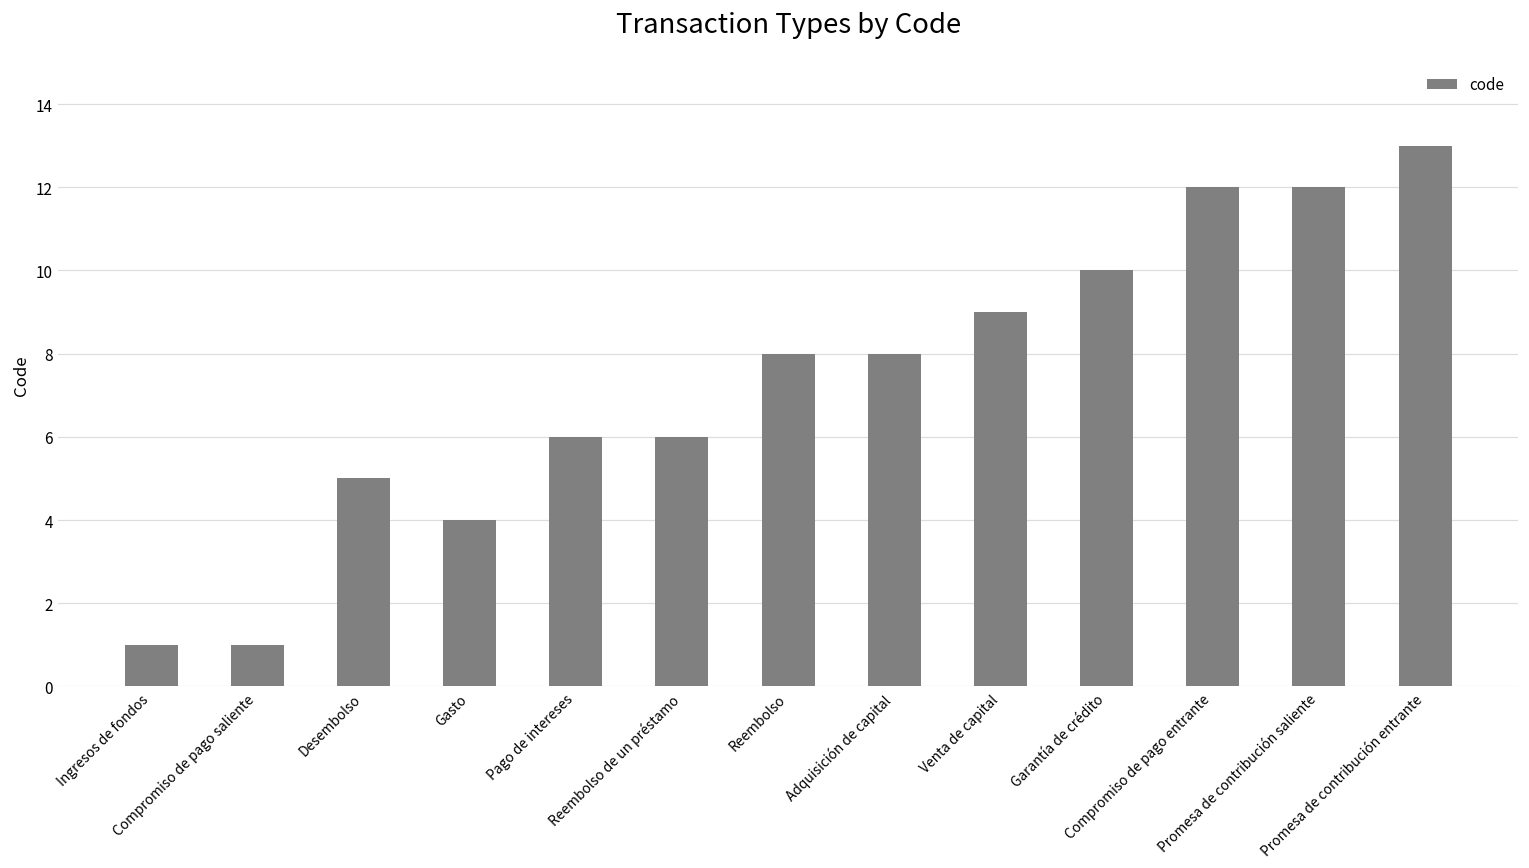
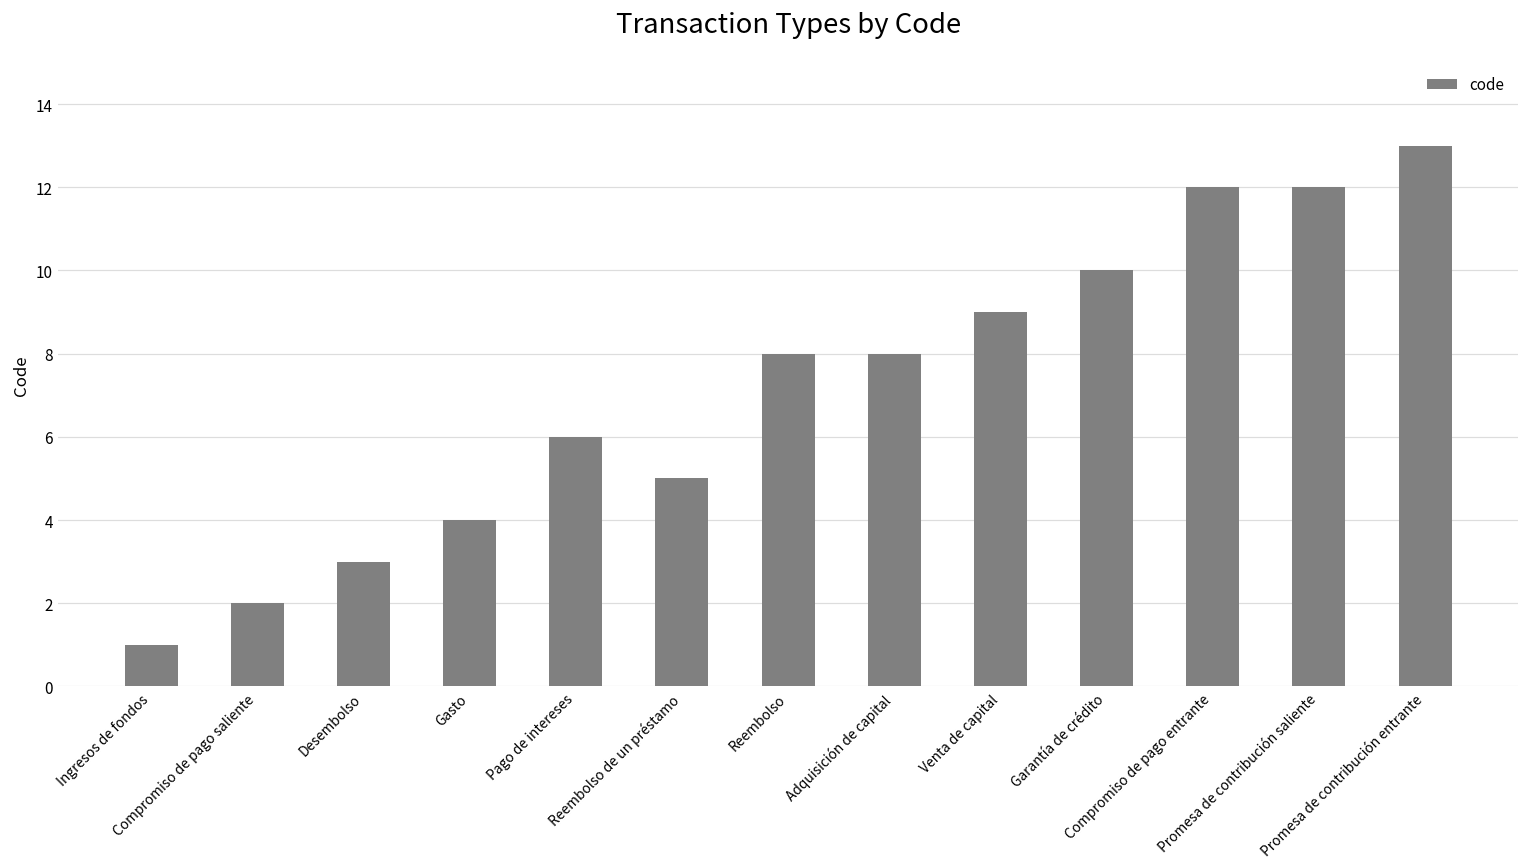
Compromiso de pago saliente: 1 -> 2
Desembolso: 5 -> 3
Reembolso de un préstamo: 6 -> 5
